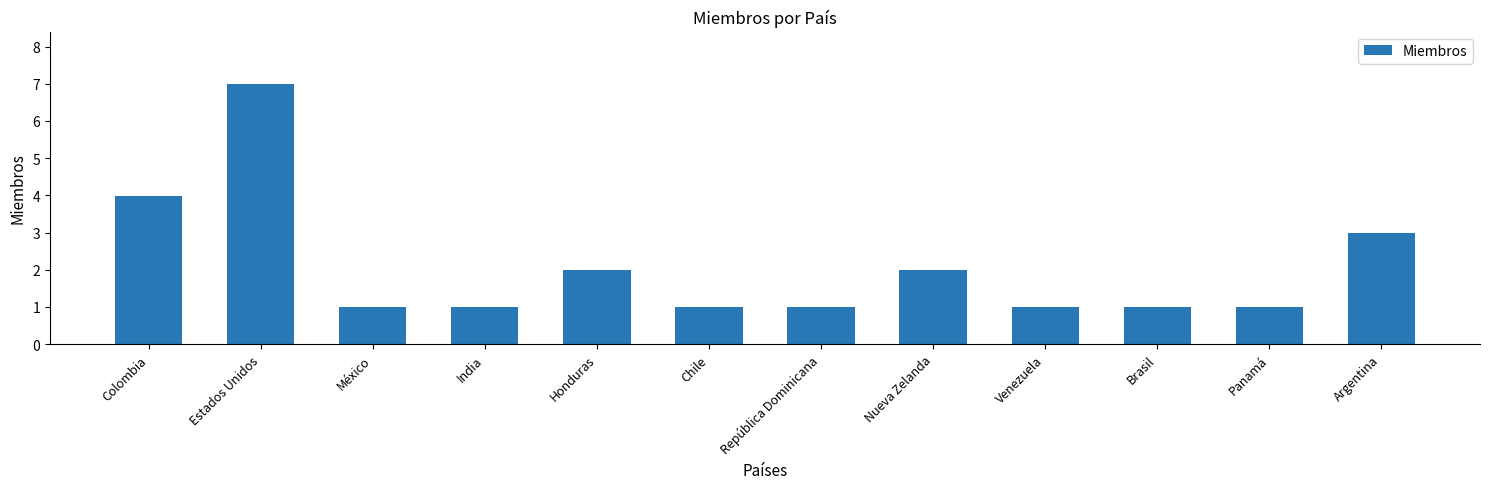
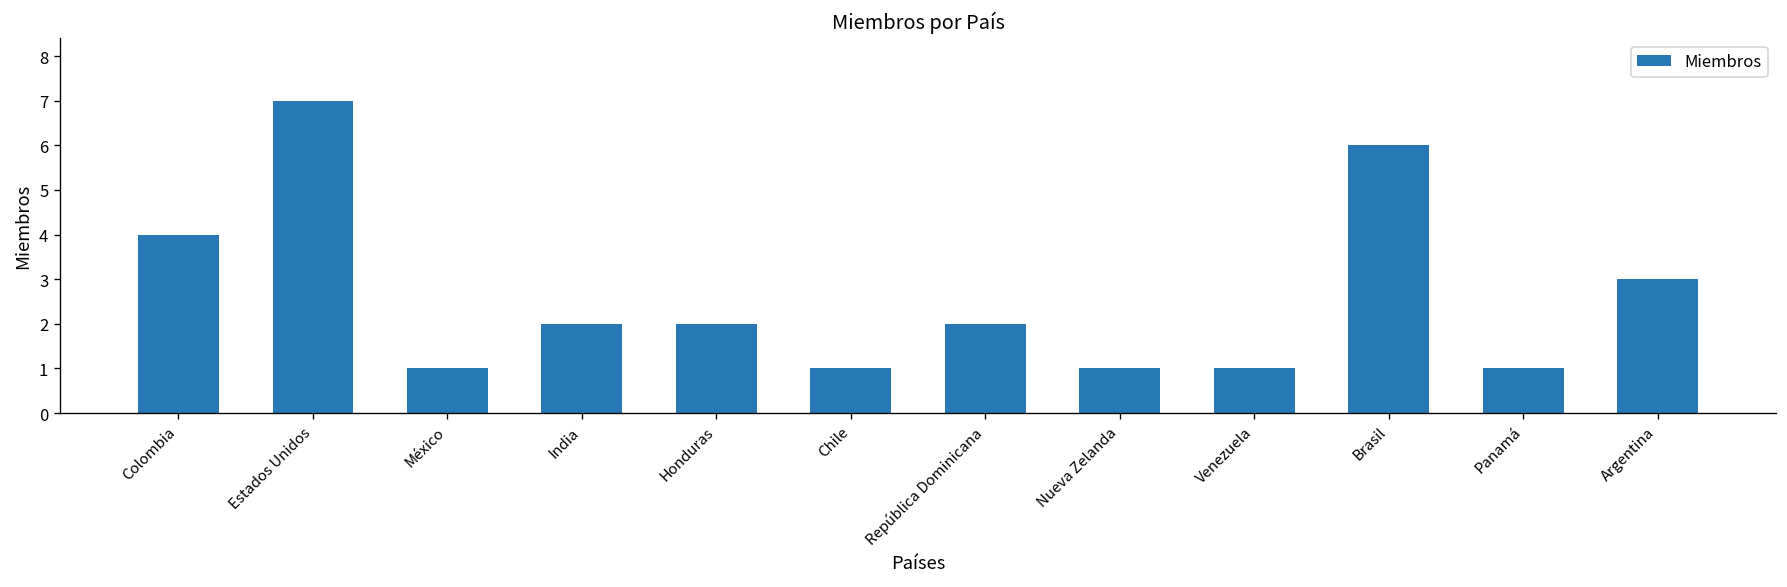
India: 1 -> 2
República Dominicana: 1 -> 2
Nueva Zelanda: 2 -> 1
Brasil: 1 -> 6
